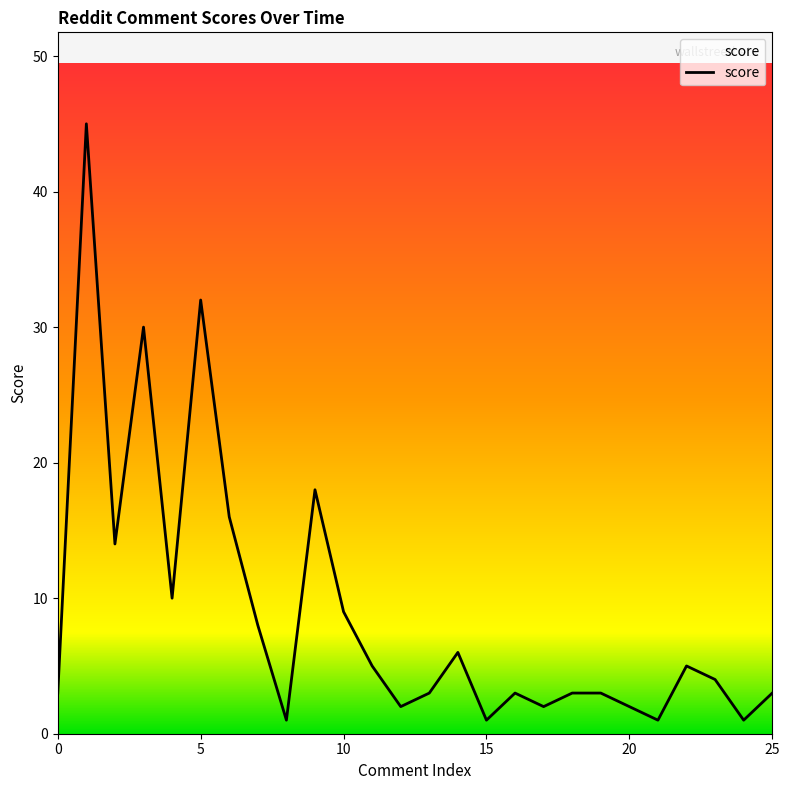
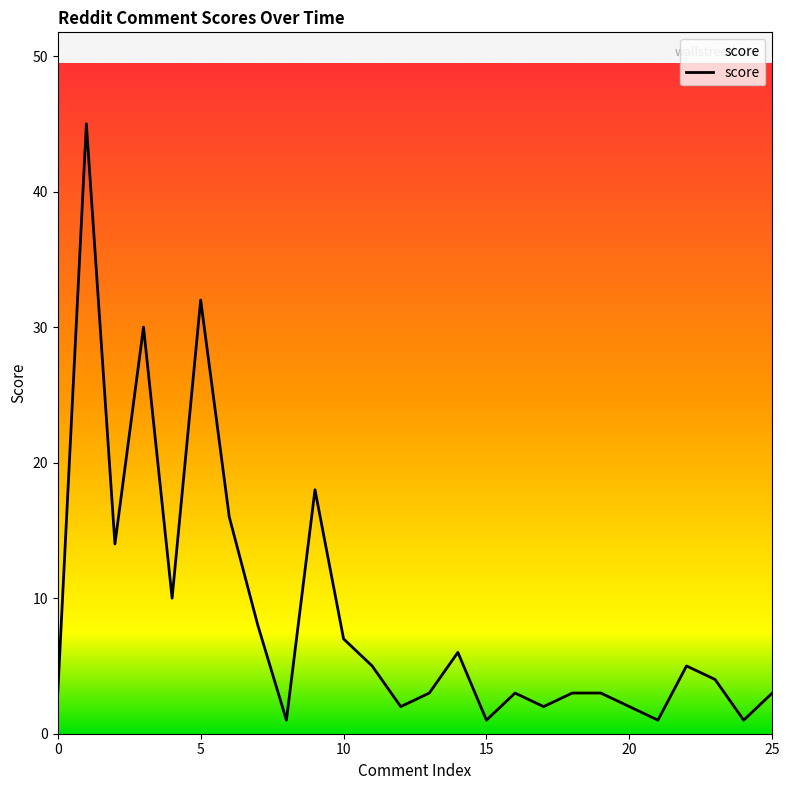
10: 9 -> 7
